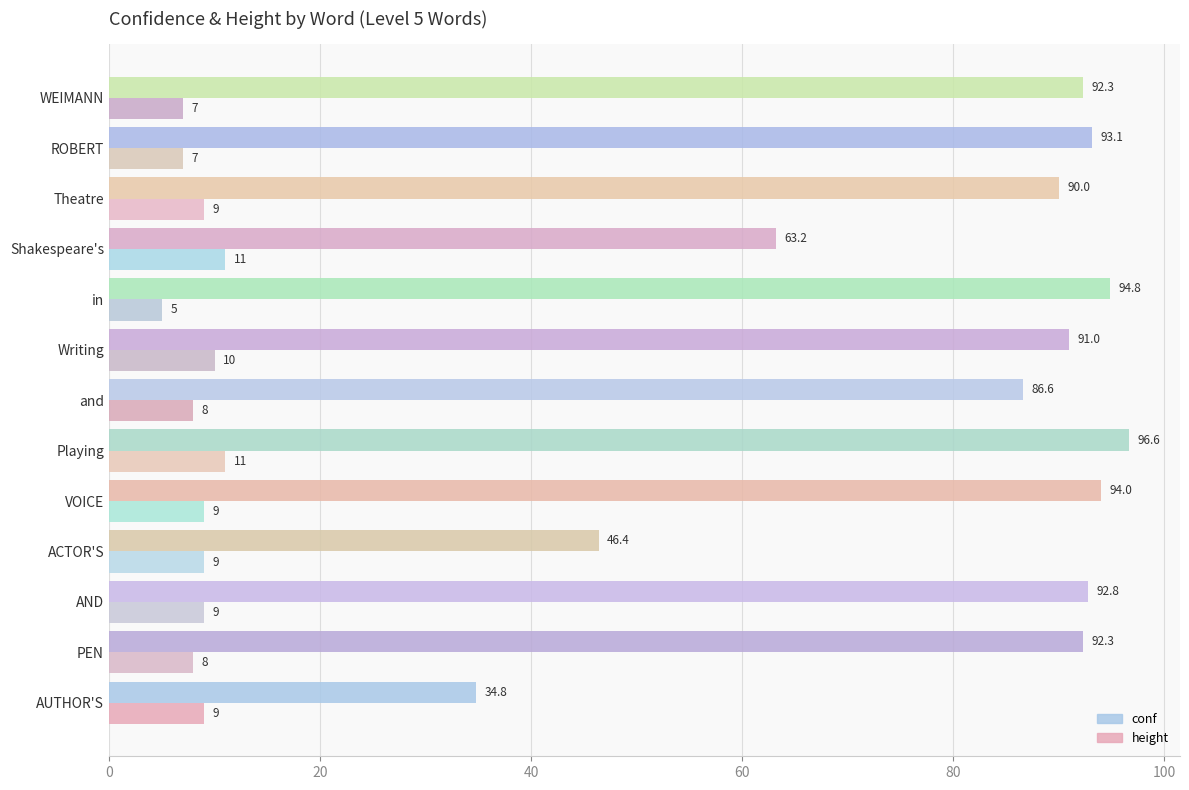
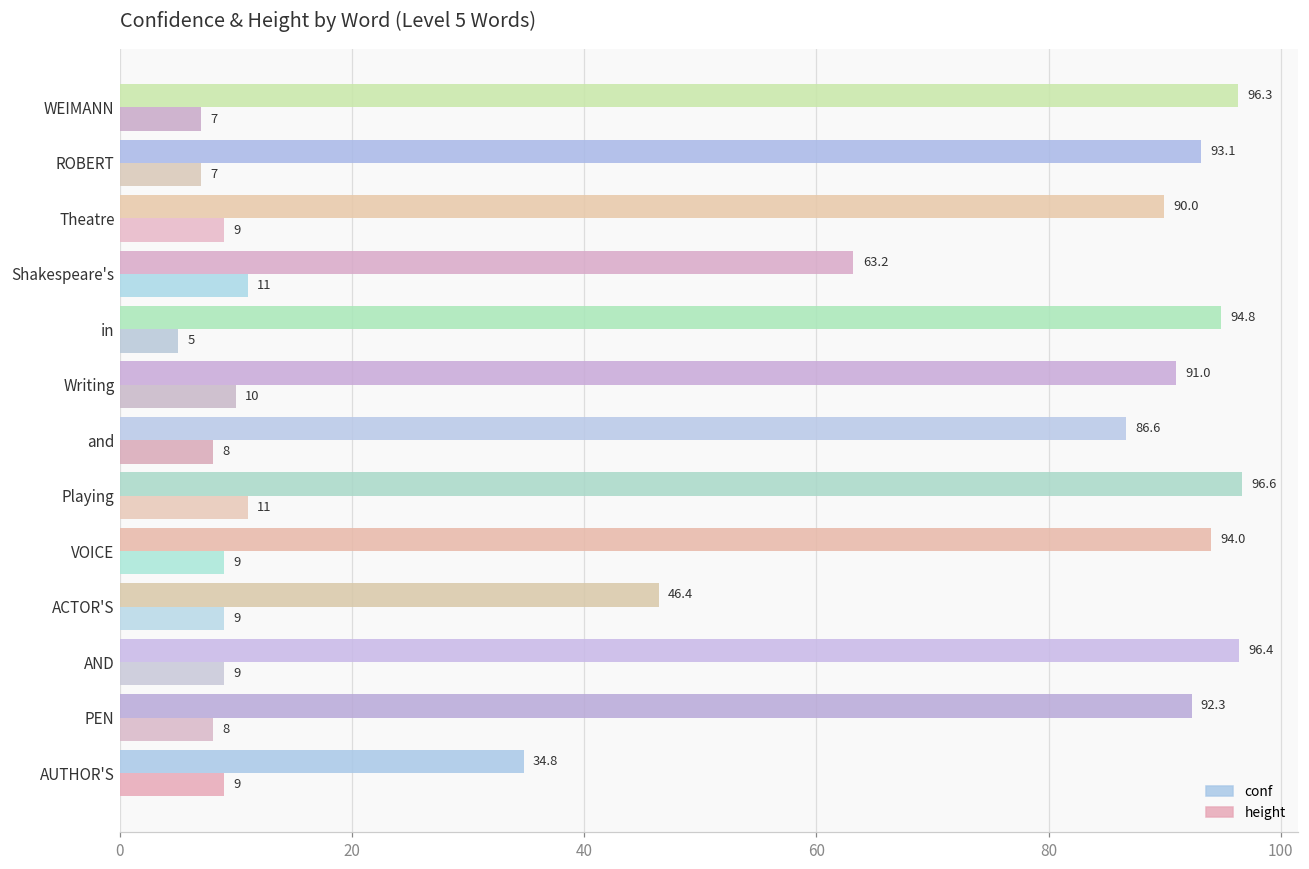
conf, WEIMANN: 92.3 -> 96.3
conf, AND: 92.8 -> 96.4
